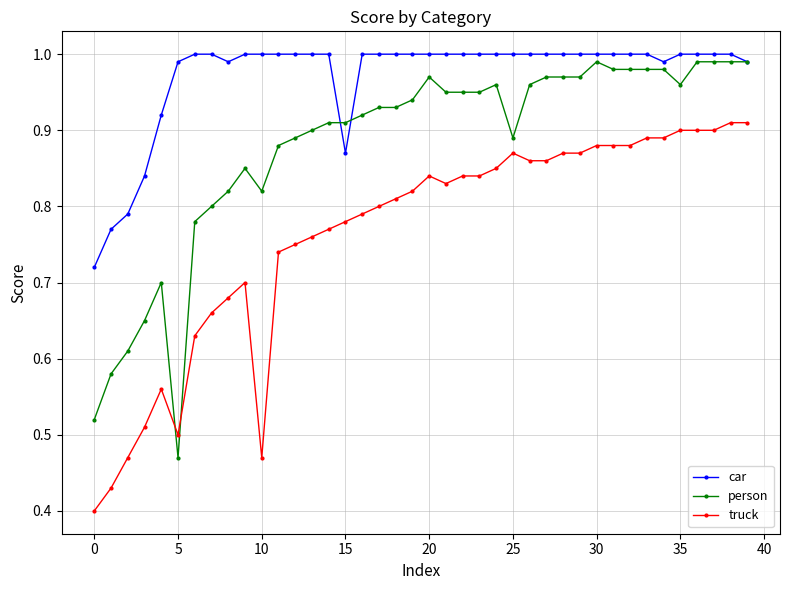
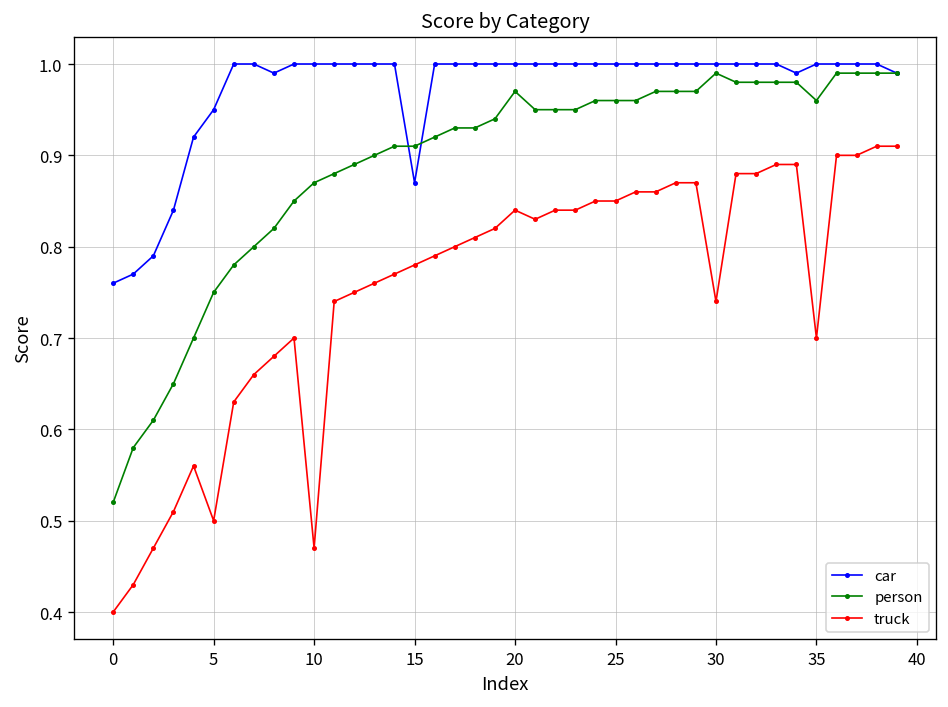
car, 0: 0.72 -> 0.76
car, 5: 0.99 -> 0.95
person, 5: 0.47 -> 0.75
person, 10: 0.82 -> 0.87
person, 25: 0.89 -> 0.96
truck, 25: 0.87 -> 0.85
truck, 30: 0.88 -> 0.74
truck, 35: 0.9 -> 0.7
